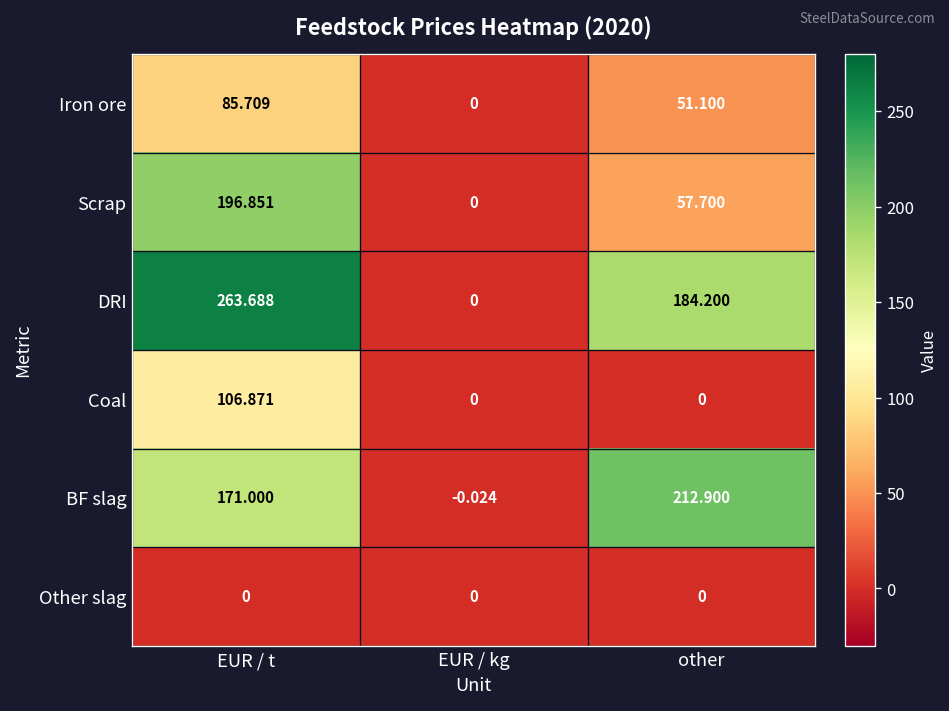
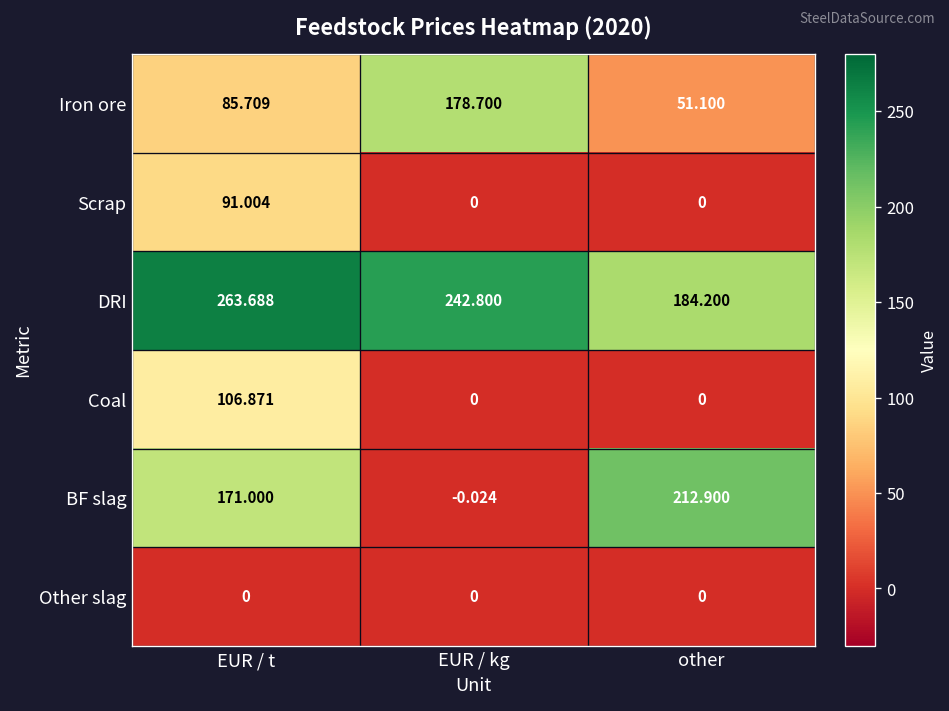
Iron ore, EUR / kg: 0 -> 178.700
Scrap, EUR / t: 196.851 -> 91.004
Scrap, other: 57.700 -> 0
DRI, EUR / kg: 0 -> 242.800
